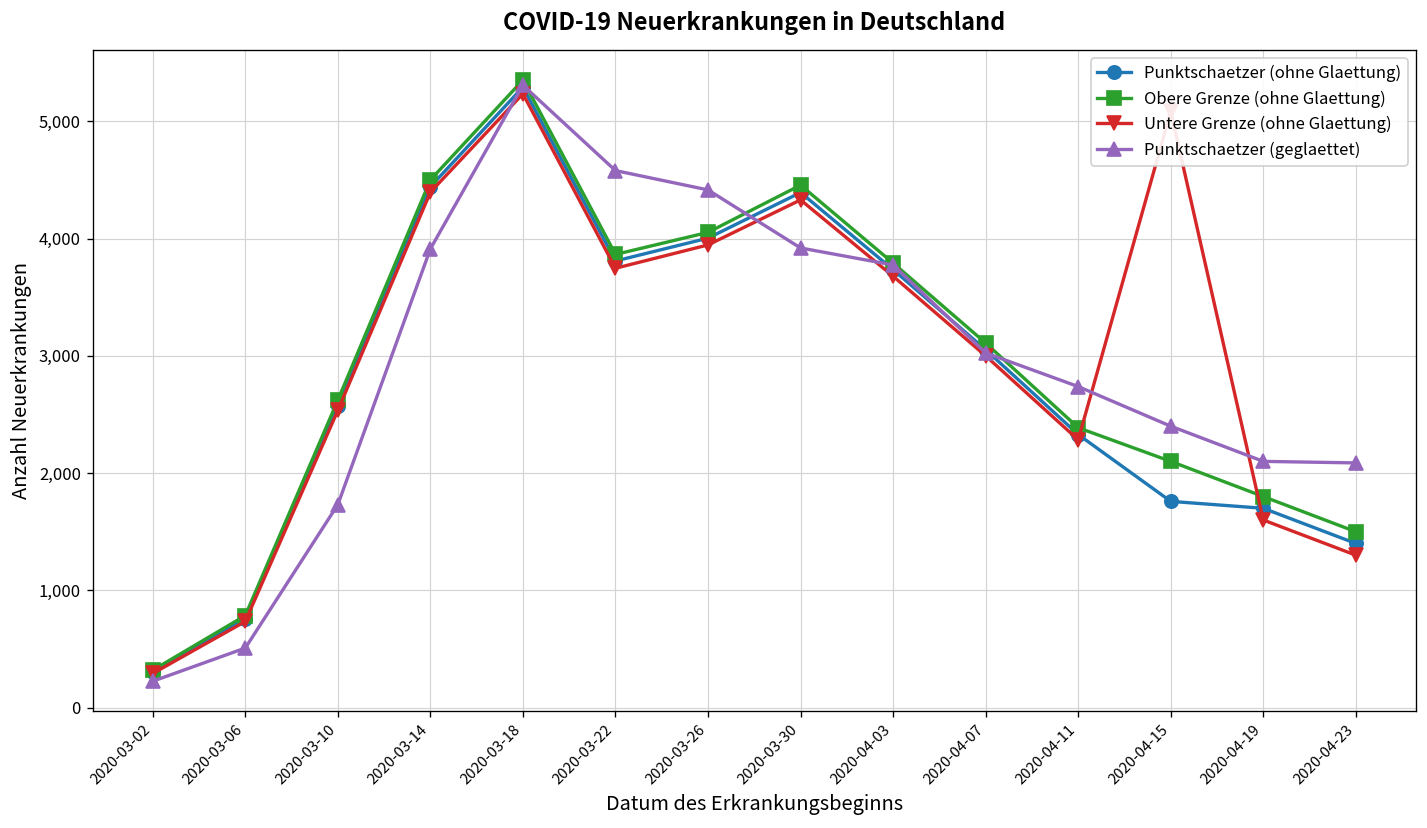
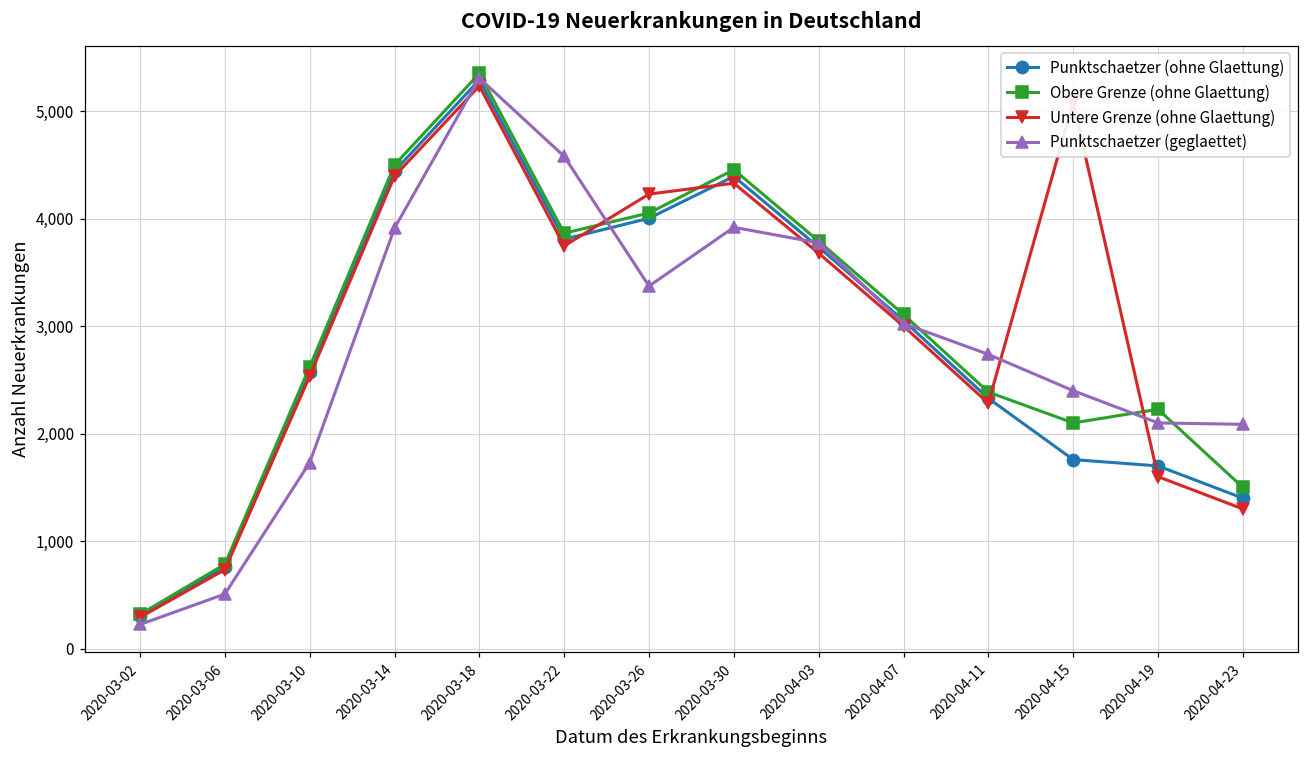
Untere Grenze (ohne Glaettung), 2020-03-26: 3,900 -> 4,200
Punktschaetzer (geglaettet), 2020-03-26: 4,400 -> 3,400
Obere Grenze (ohne Glaettung), 2020-04-19: 1,800 -> 2,200
